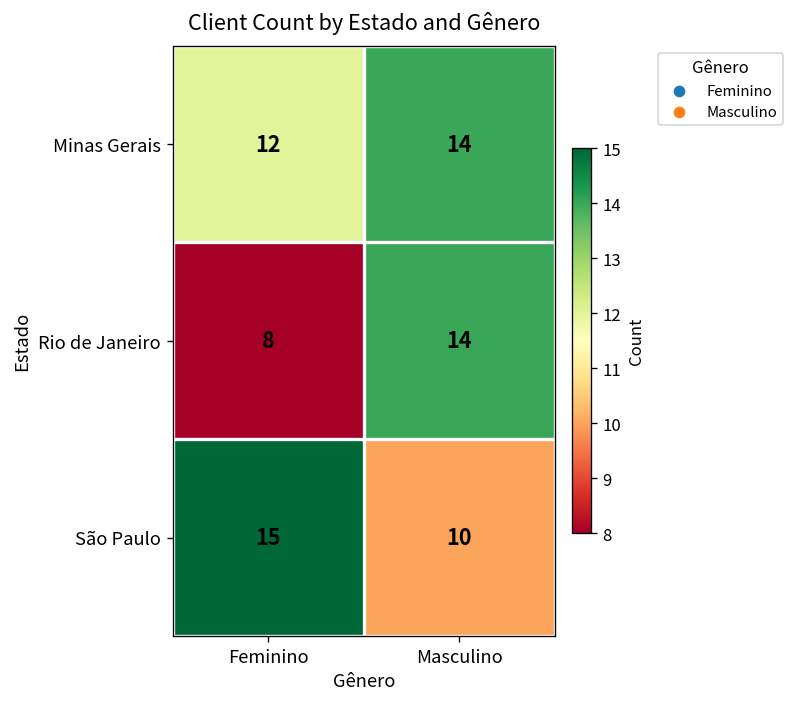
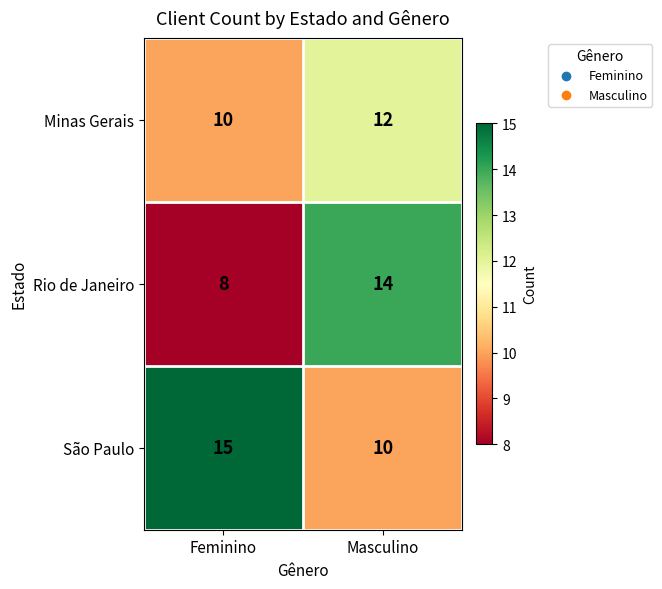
Minas Gerais, Feminino: 12 -> 10
Minas Gerais, Masculino: 14 -> 12
